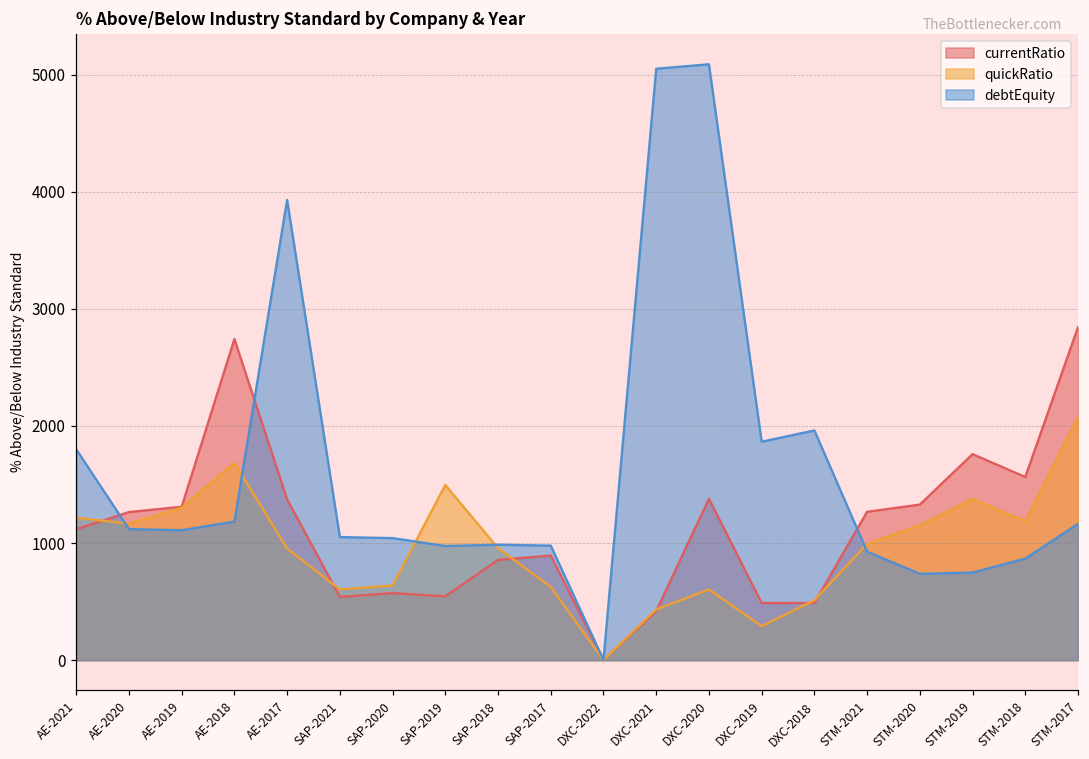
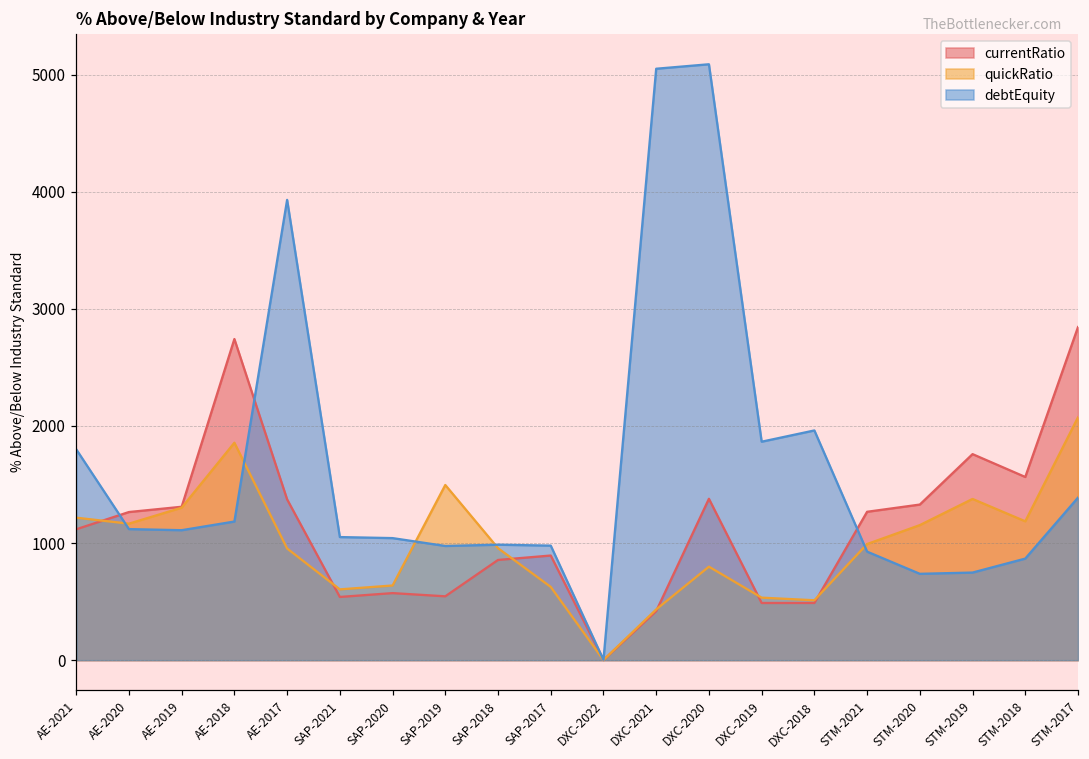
quickRatio, AE-2018: 1680 -> 1860
quickRatio, DXC-2020: 600 -> 800
quickRatio, DXC-2019: 290 -> 530
debtEquity, STM-2017: 1160 -> 1390
